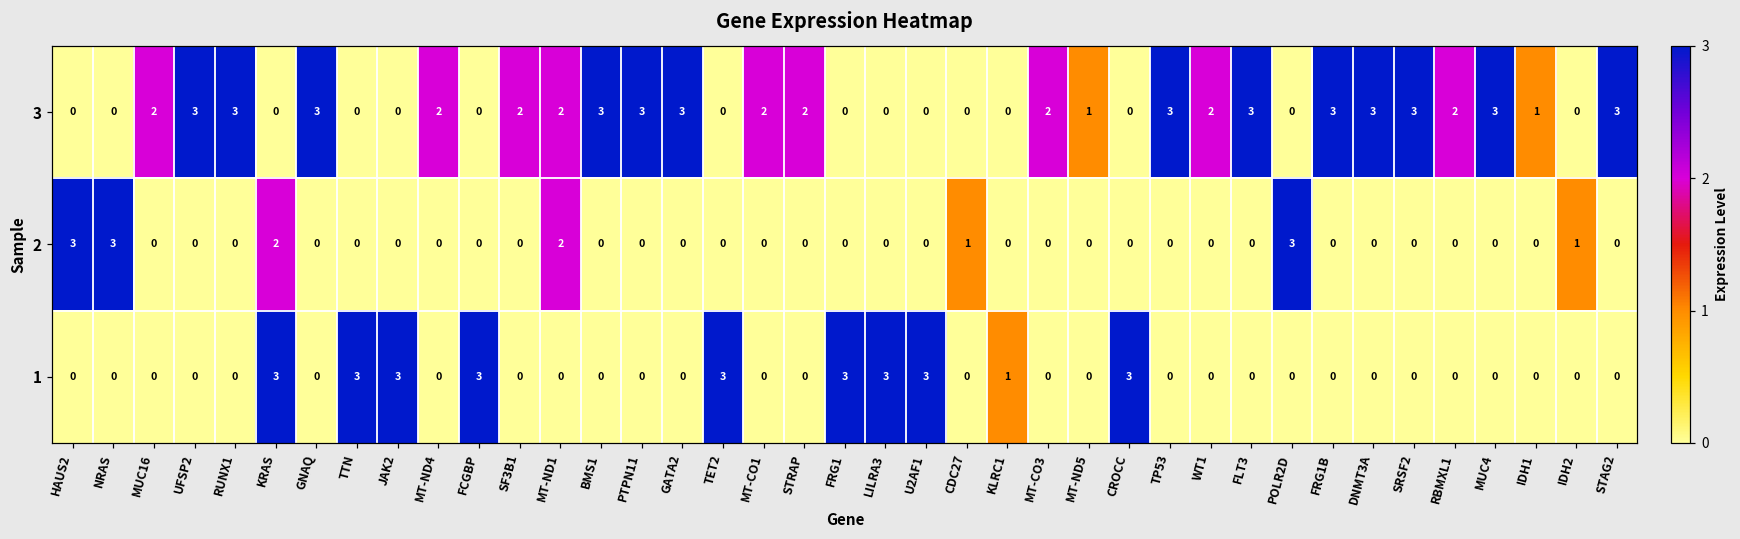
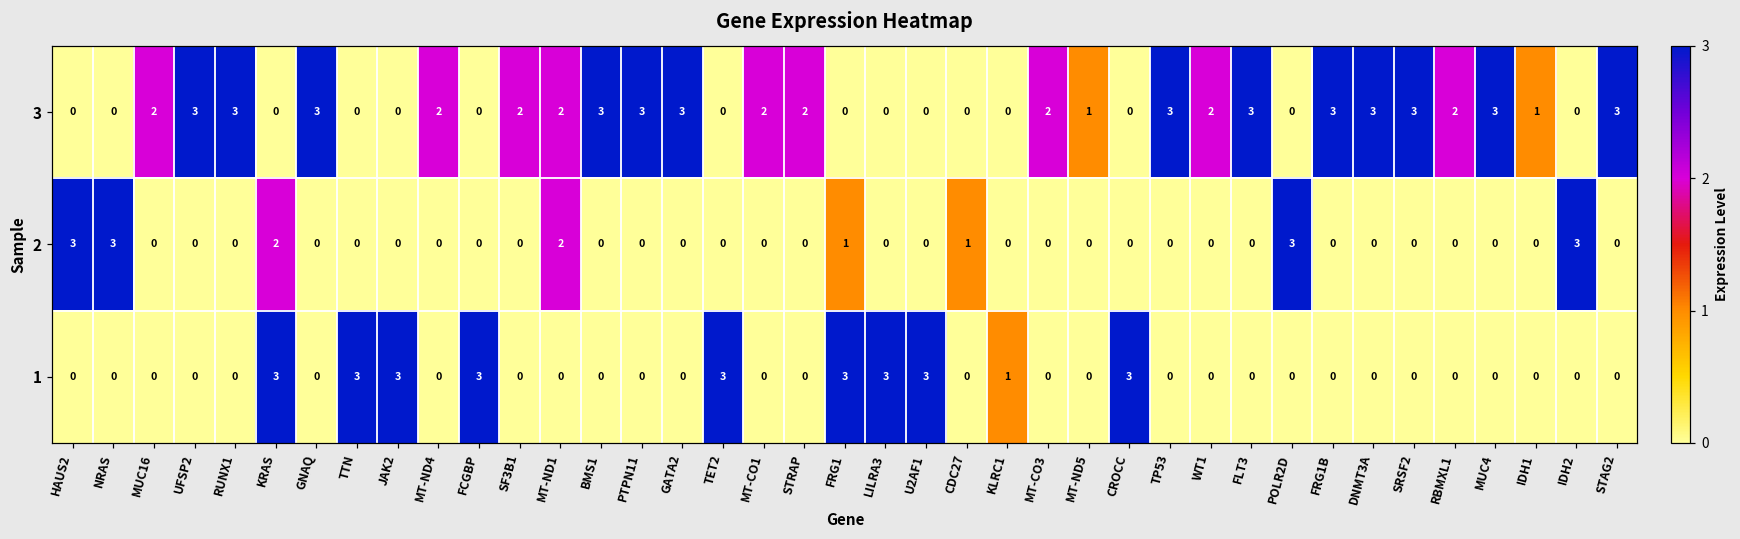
2, FRG1: 0 -> 1
2, IDH2: 1 -> 3
